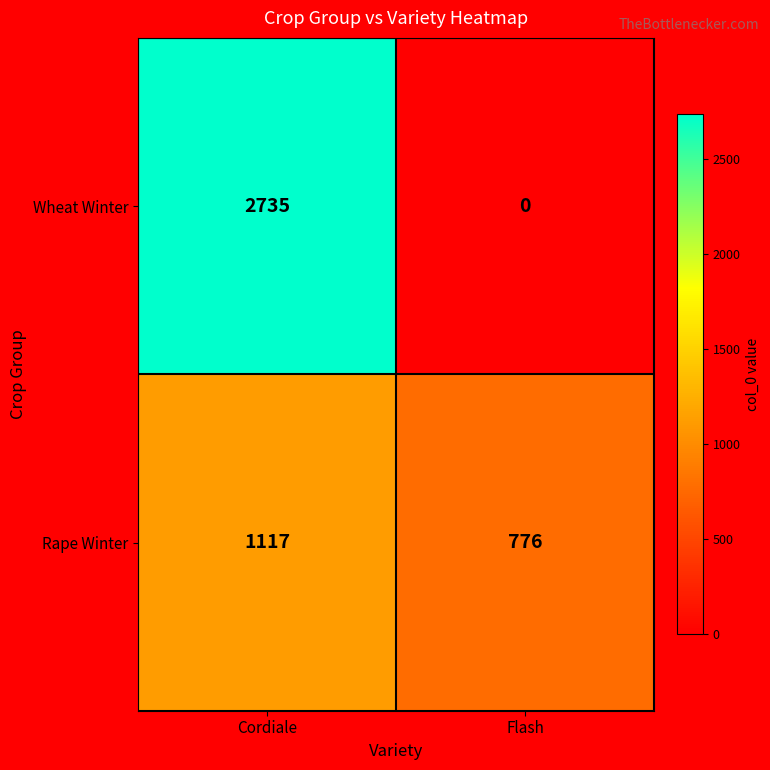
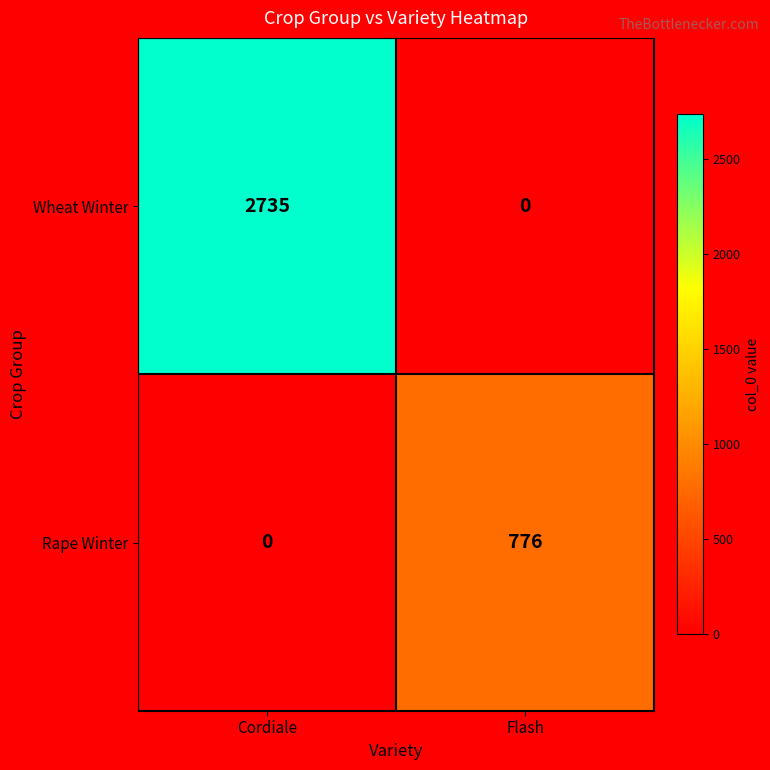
Rape Winter, Cordiale: 1117 -> 0
